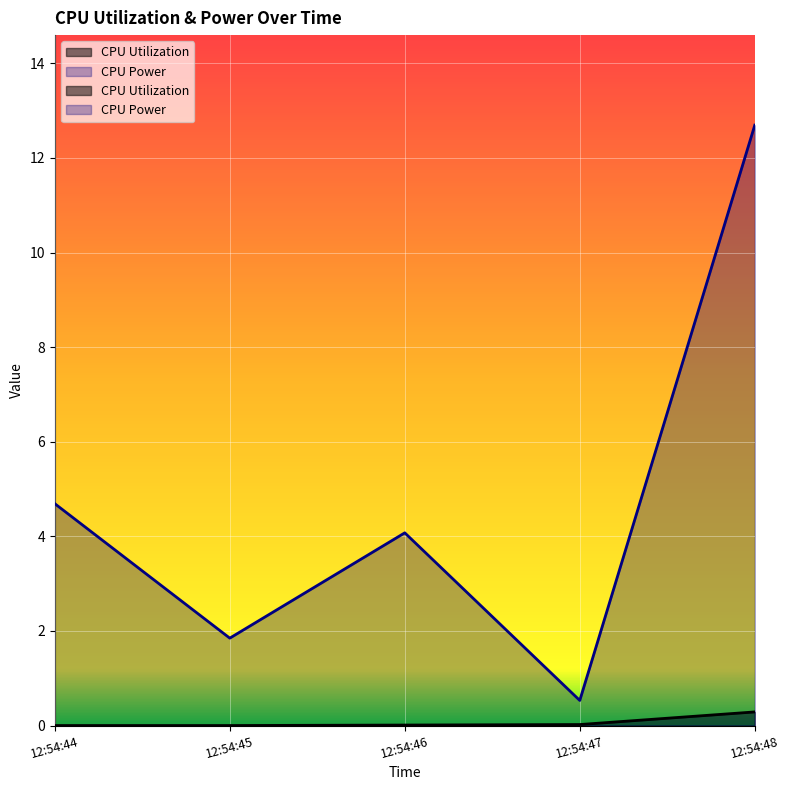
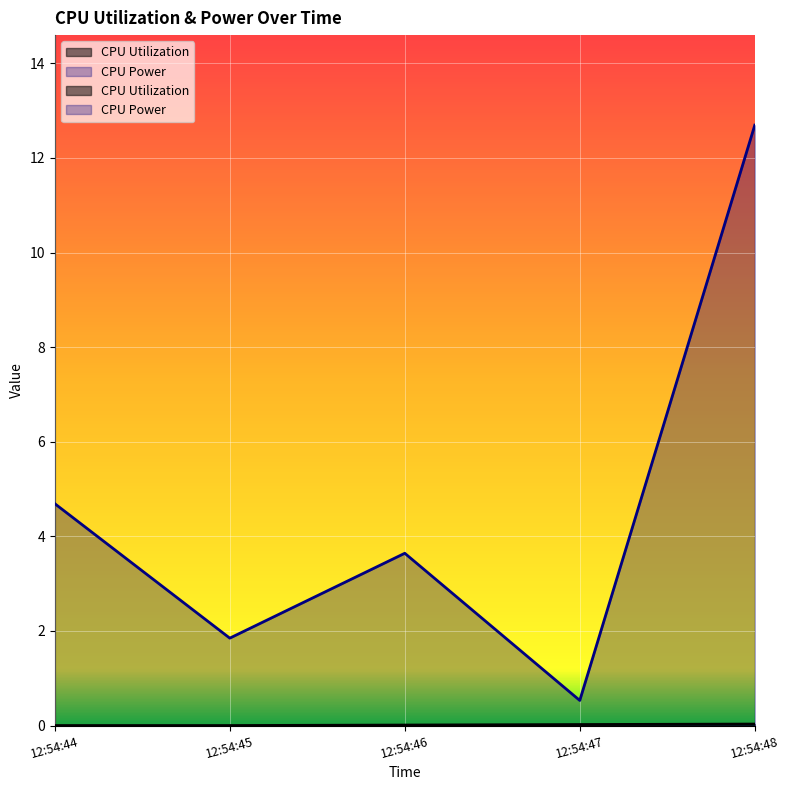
CPU Power, 12:54:46: 4.1 -> 3.6
CPU Utilization, 12:54:48: 0.3 -> 0.0
